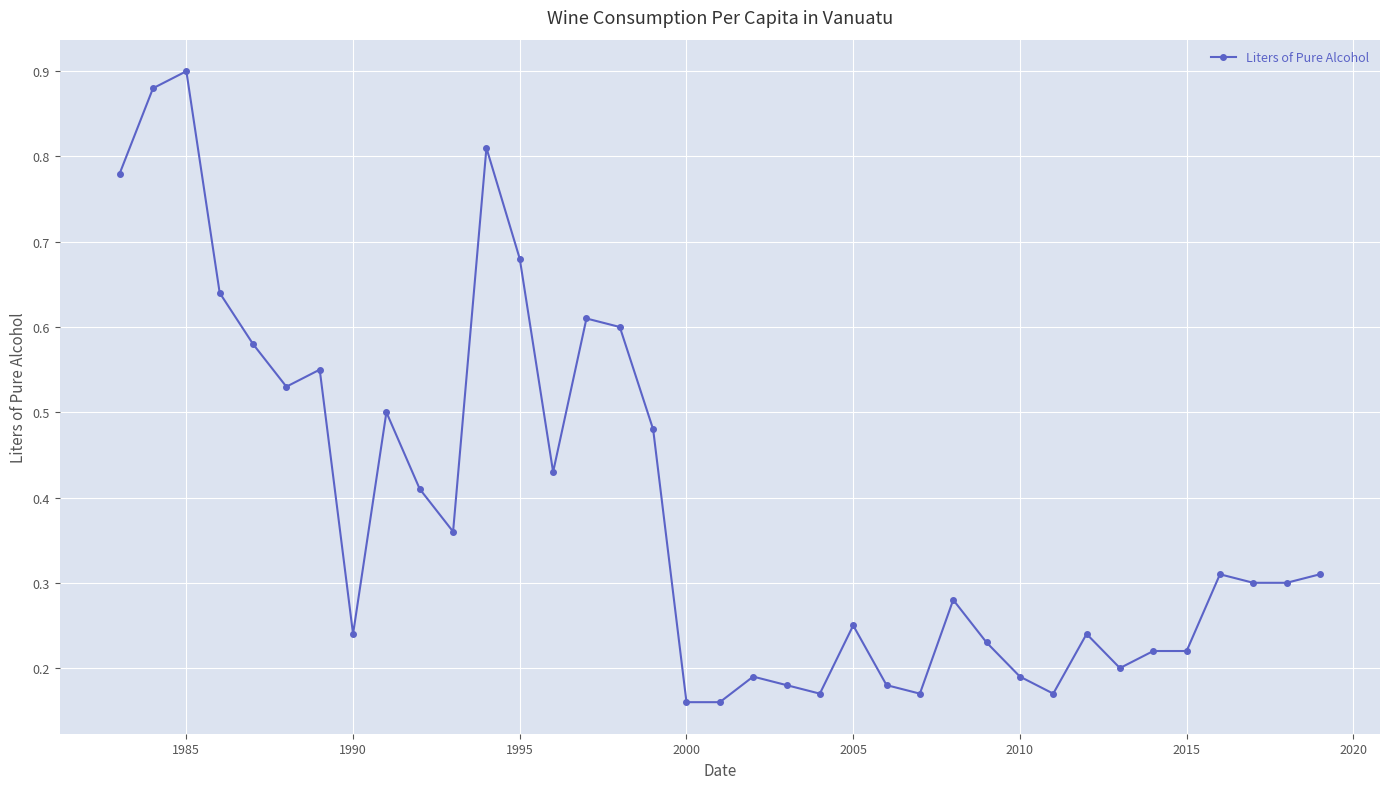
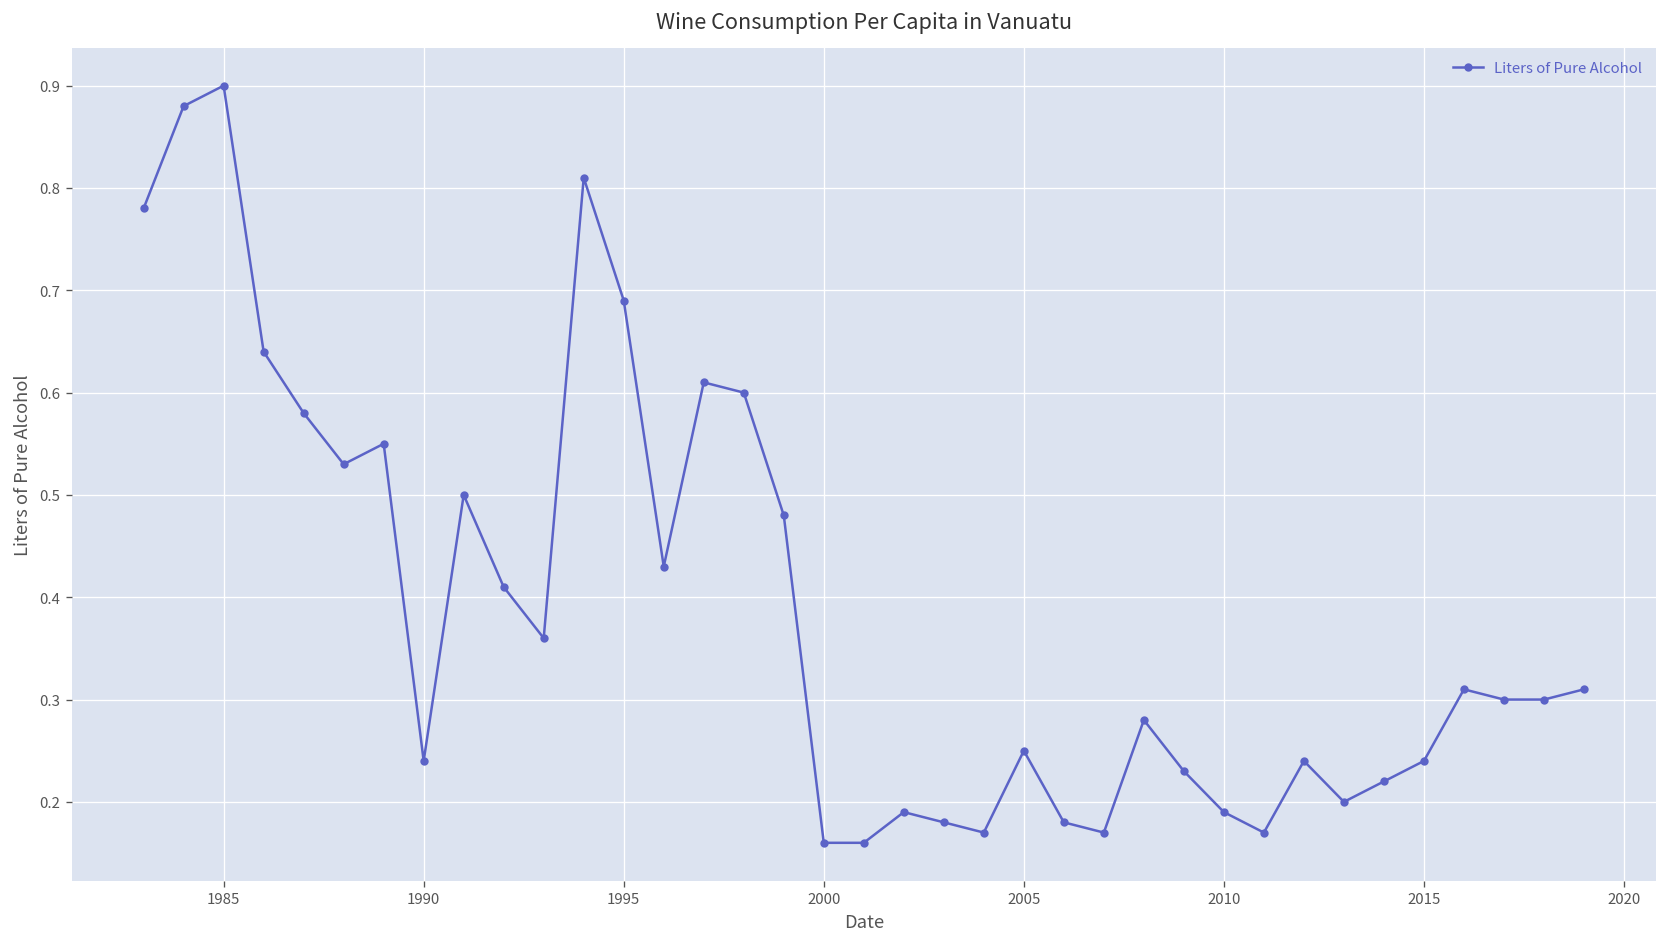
1995: 0.68 -> 0.69
2015: 0.22 -> 0.24
